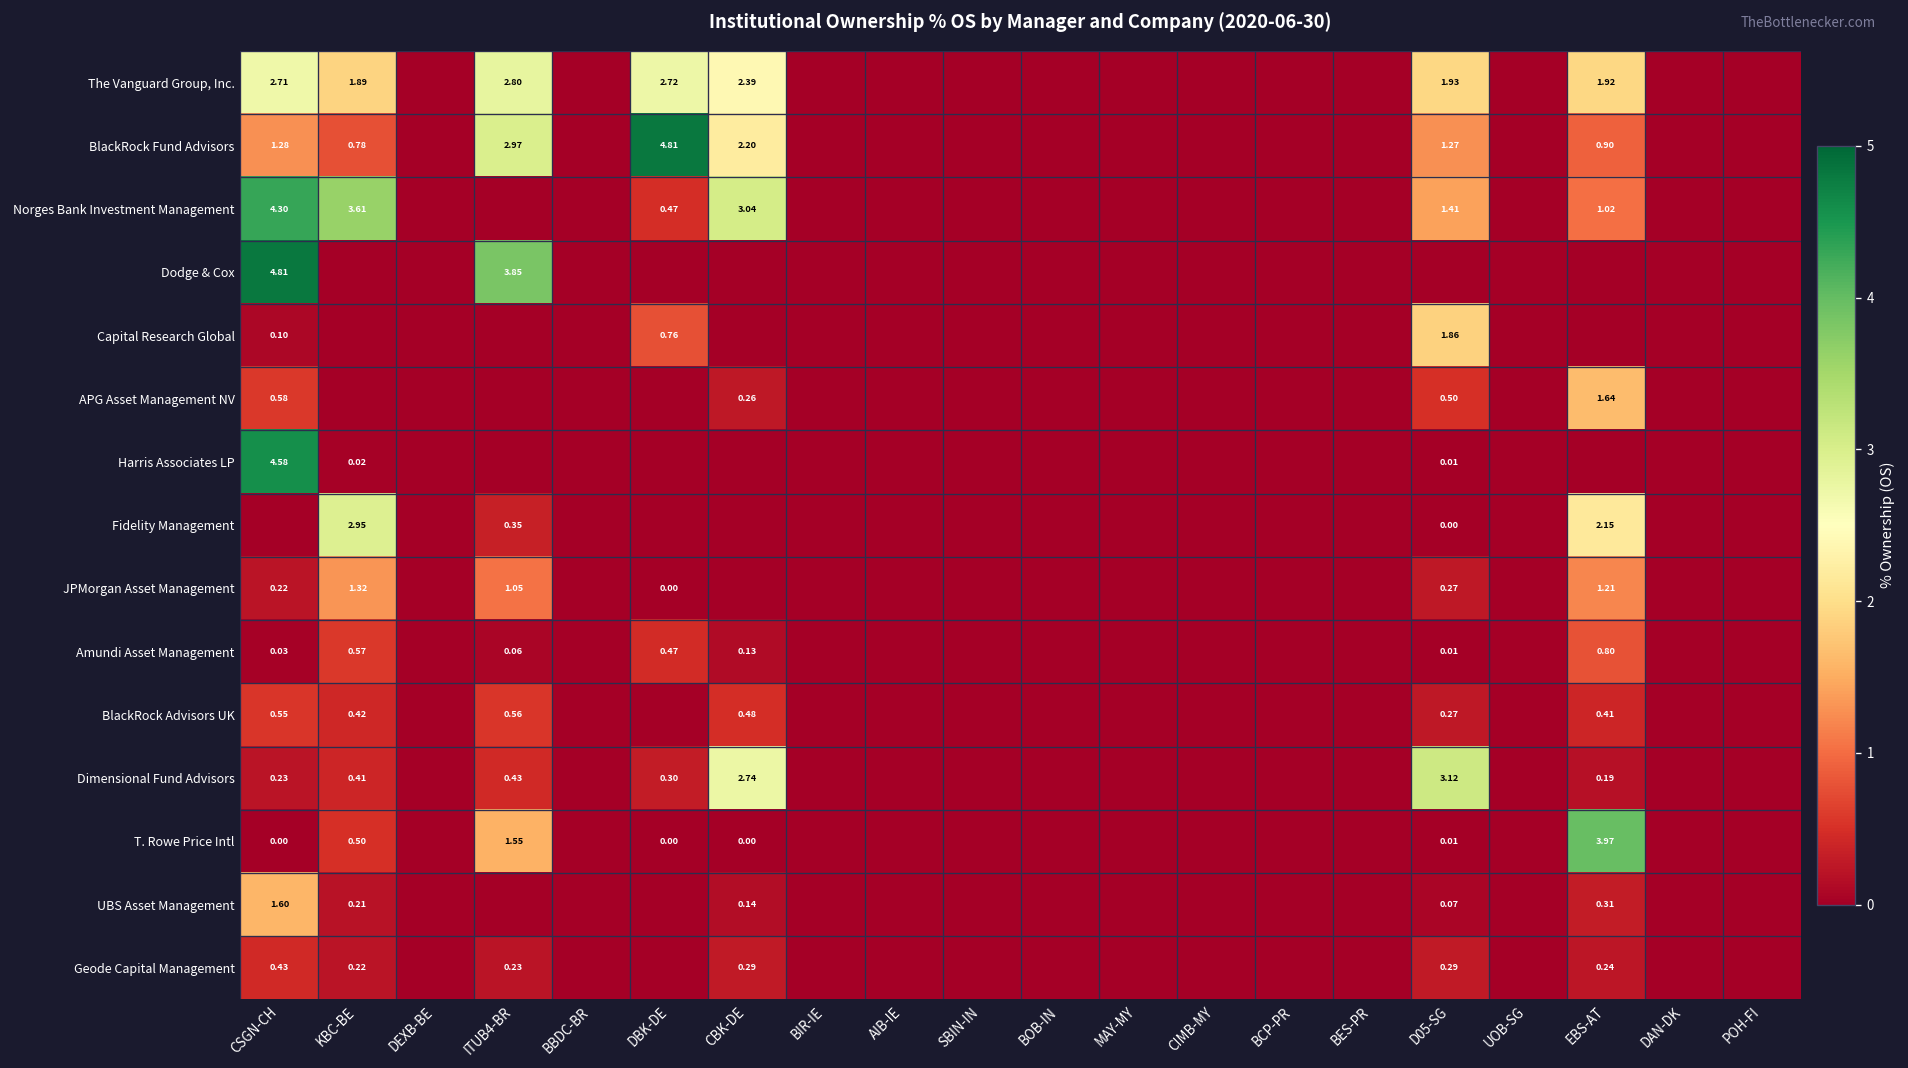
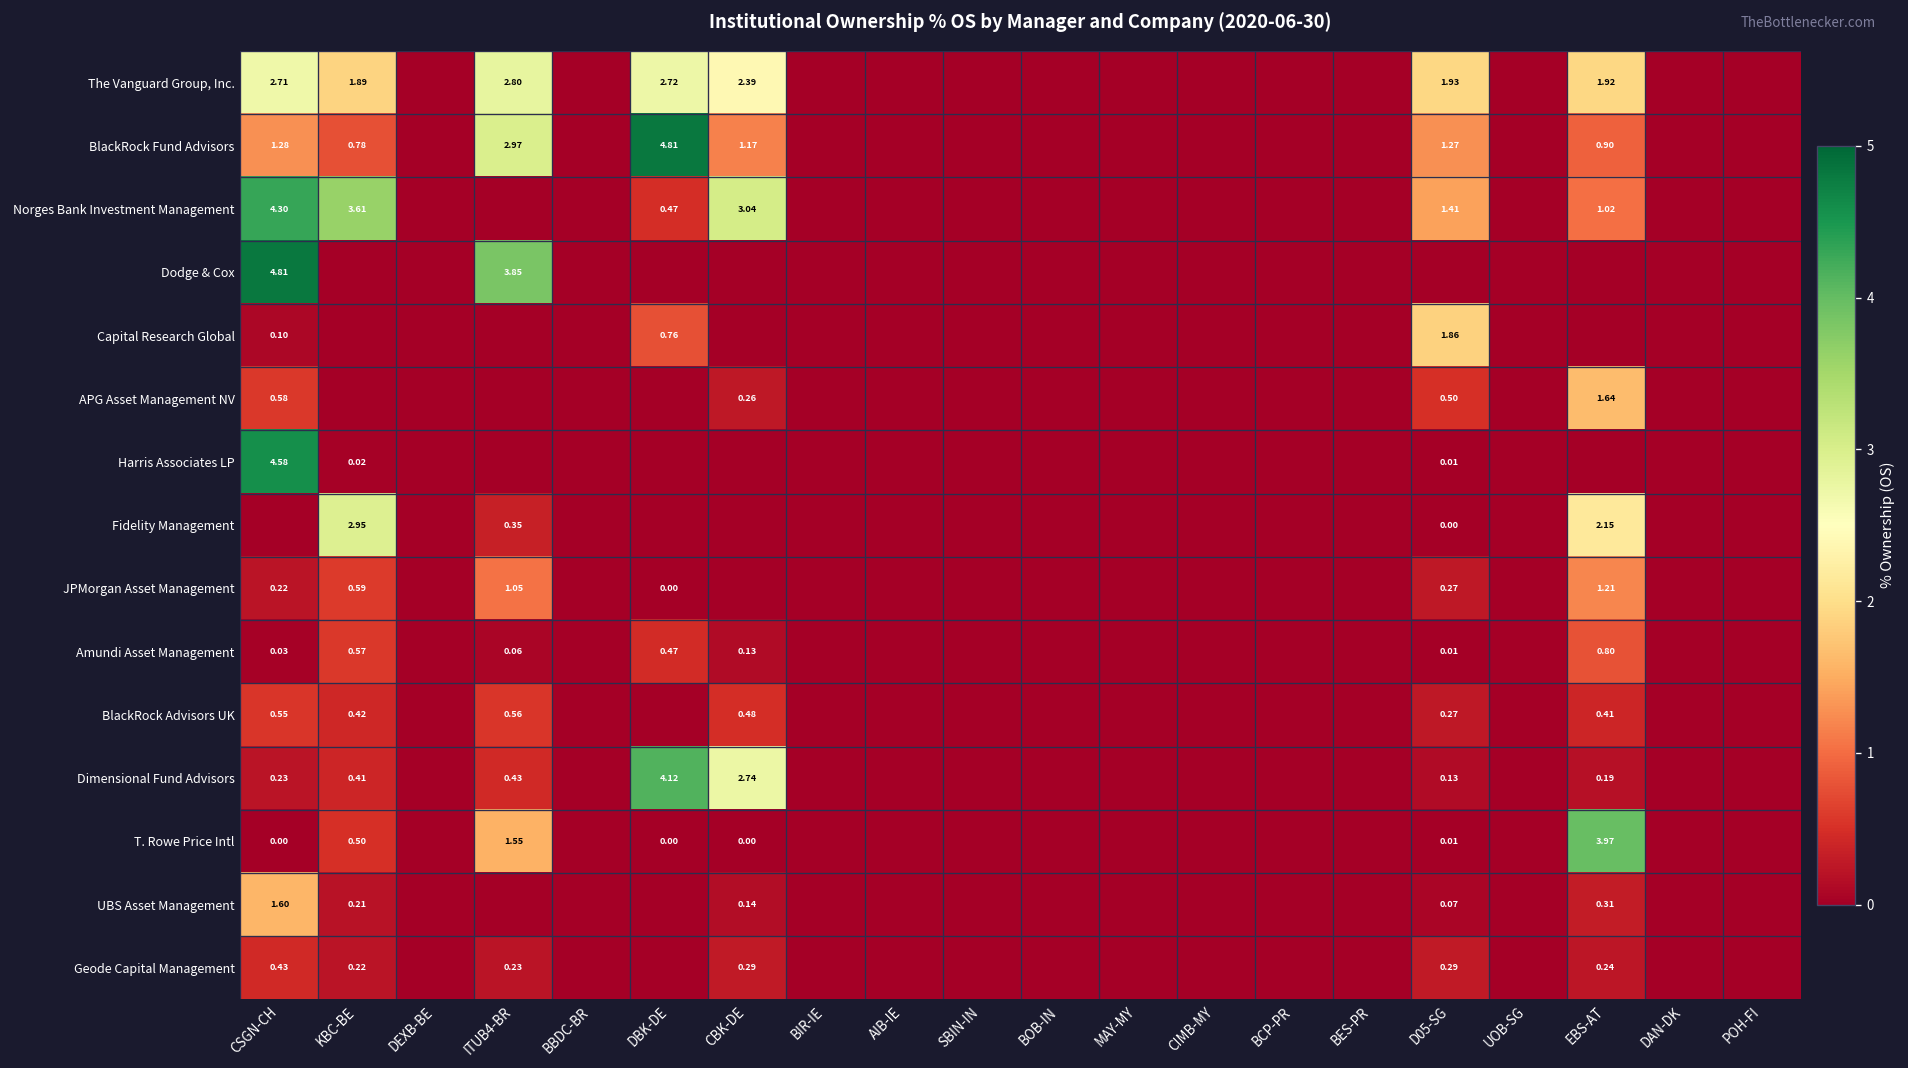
BlackRock Fund Advisors, CBK-DE: 2.20 -> 1.17
JPMorgan Asset Management, KBC-BE: 1.32 -> 0.59
Dimensional Fund Advisors, DBK-DE: 0.30 -> 4.12
Dimensional Fund Advisors, D05-SG: 3.12 -> 0.13
